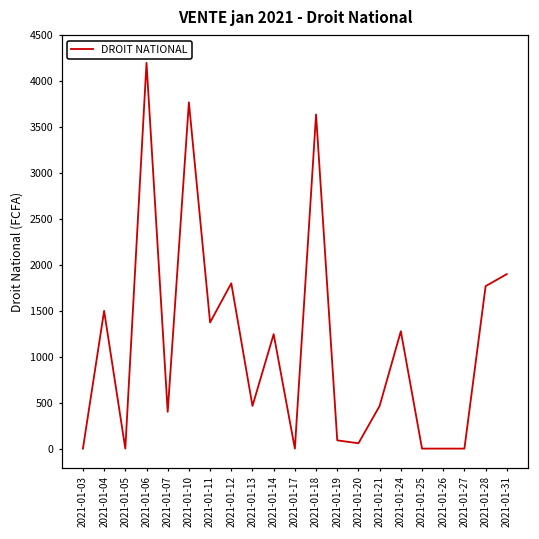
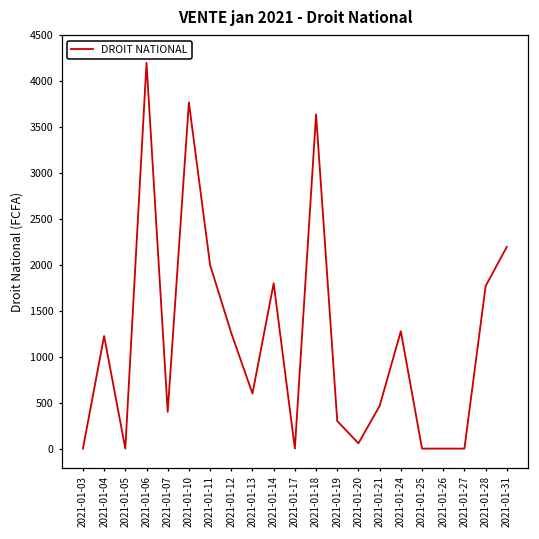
2021-01-04: 1500 -> 1200
2021-01-11: 1400 -> 2000
2021-01-12: 1800 -> 1300
2021-01-13: 500 -> 600
2021-01-14: 1200 -> 1800
2021-01-19: 100 -> 300
2021-01-31: 1900 -> 2200
